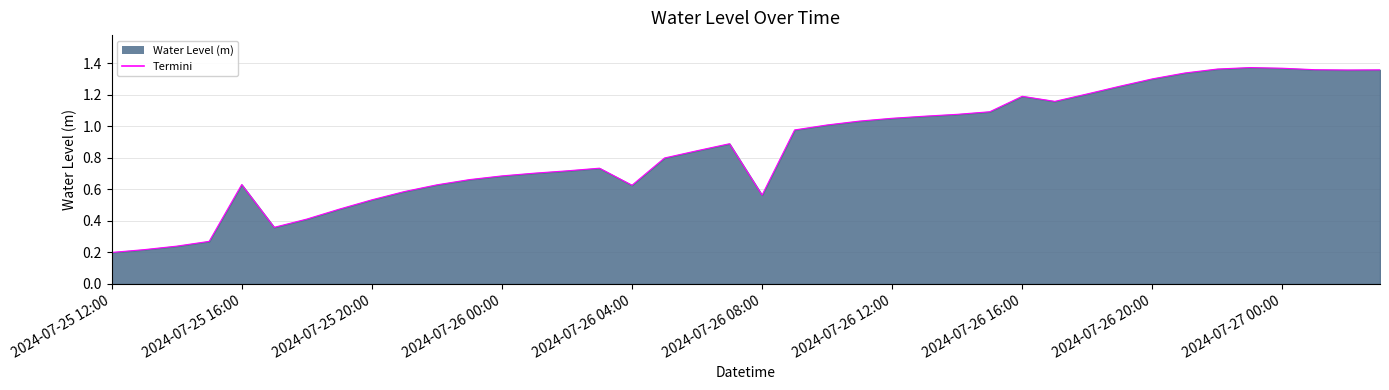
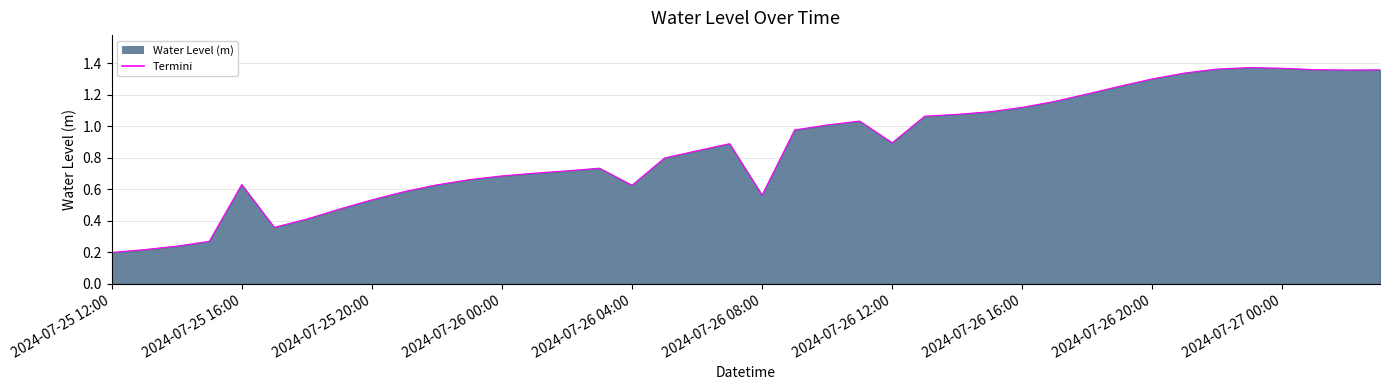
2024-07-26 12:00: 1.05 -> 0.89
2024-07-26 16:00: 1.19 -> 1.12
